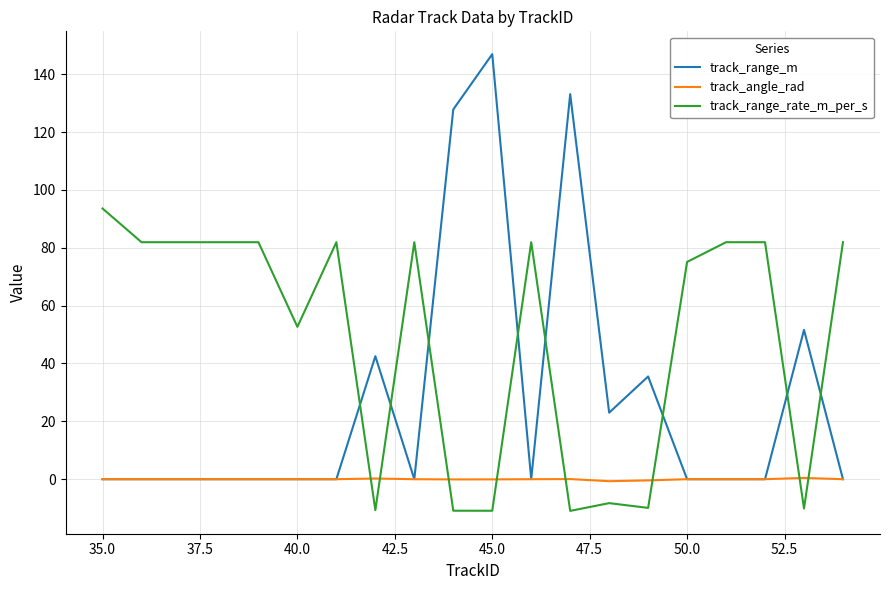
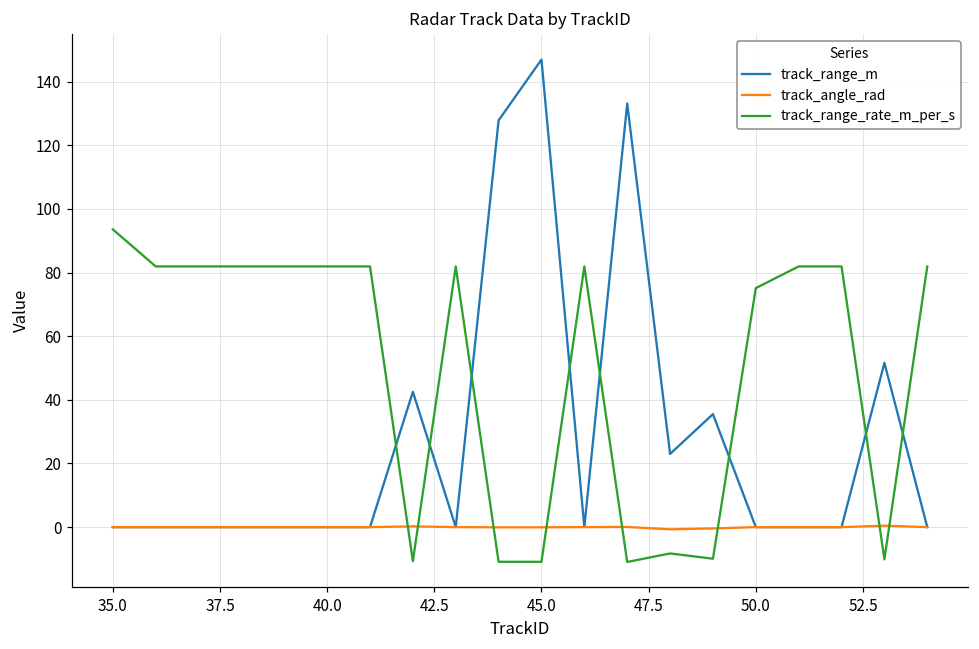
track_range_rate_m_per_s, 40.0: 53 -> 82
